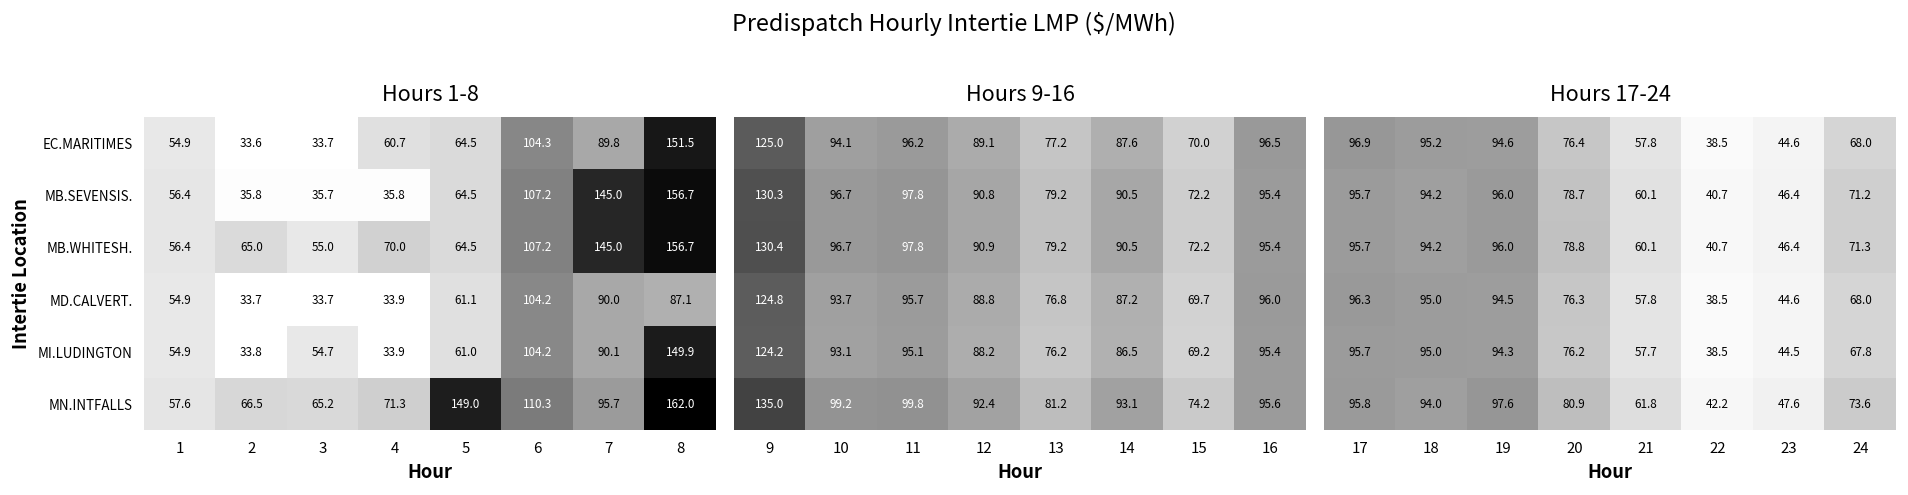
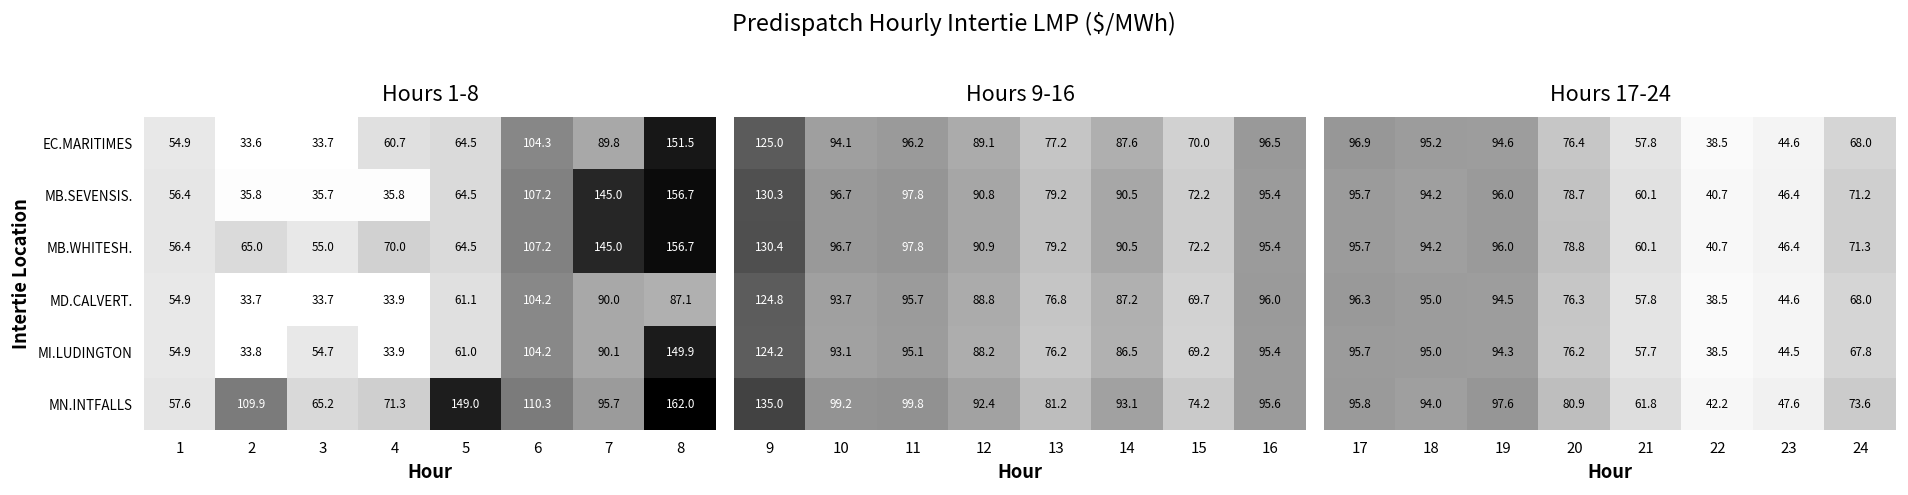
Hours 1-8, MN.INTFALLS, 2: 66.5 -> 109.9
